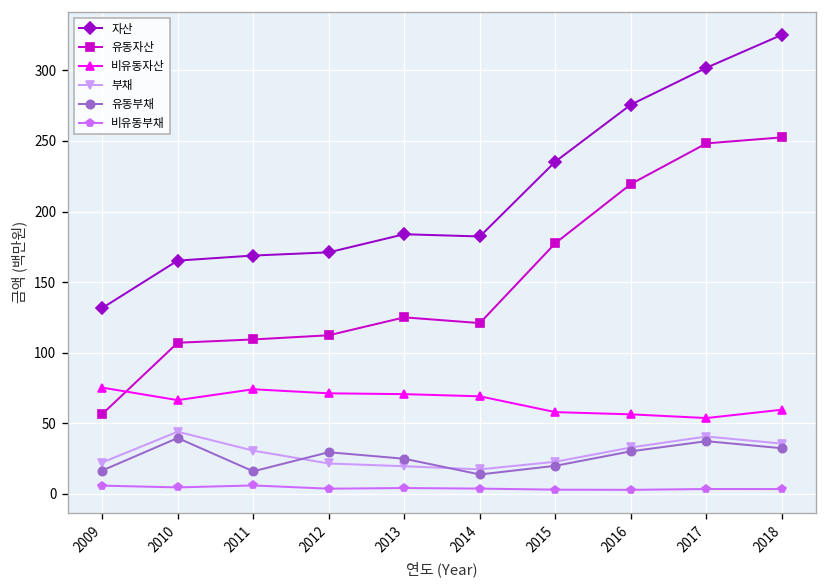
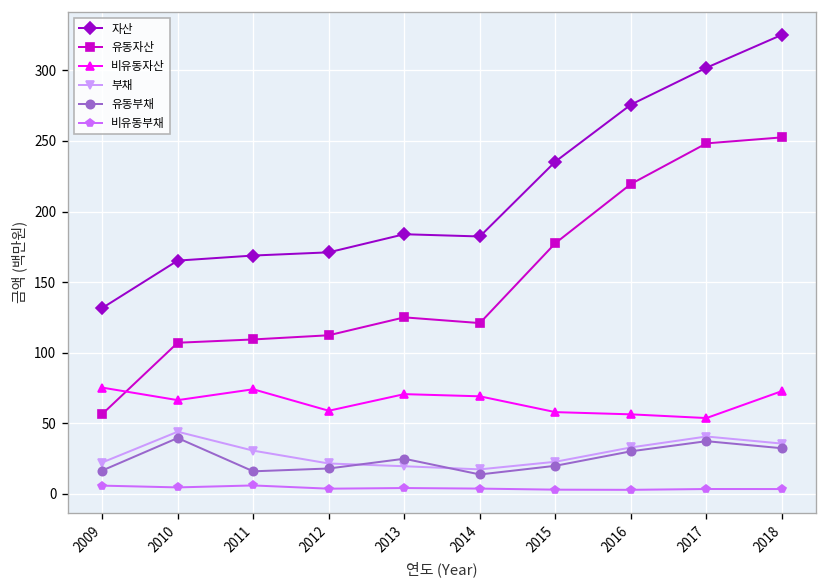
비유동자산, 2012: 71 -> 59
유동부채, 2012: 29 -> 18
비유동자산, 2018: 60 -> 73
